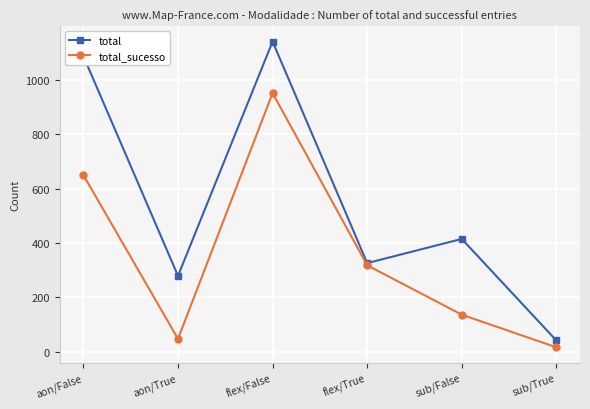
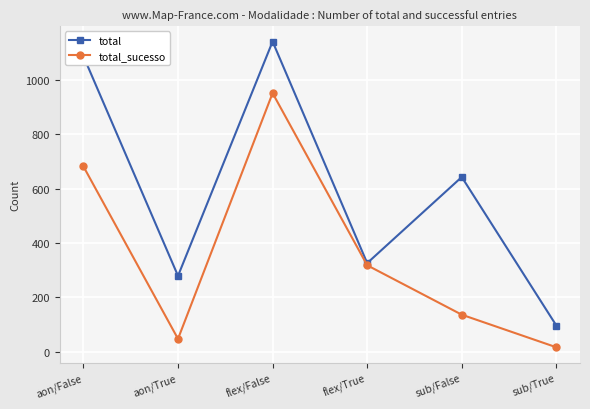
total_sucesso, aon/False: 650 -> 680
total, sub/False: 420 -> 640
total, sub/True: 40 -> 100
